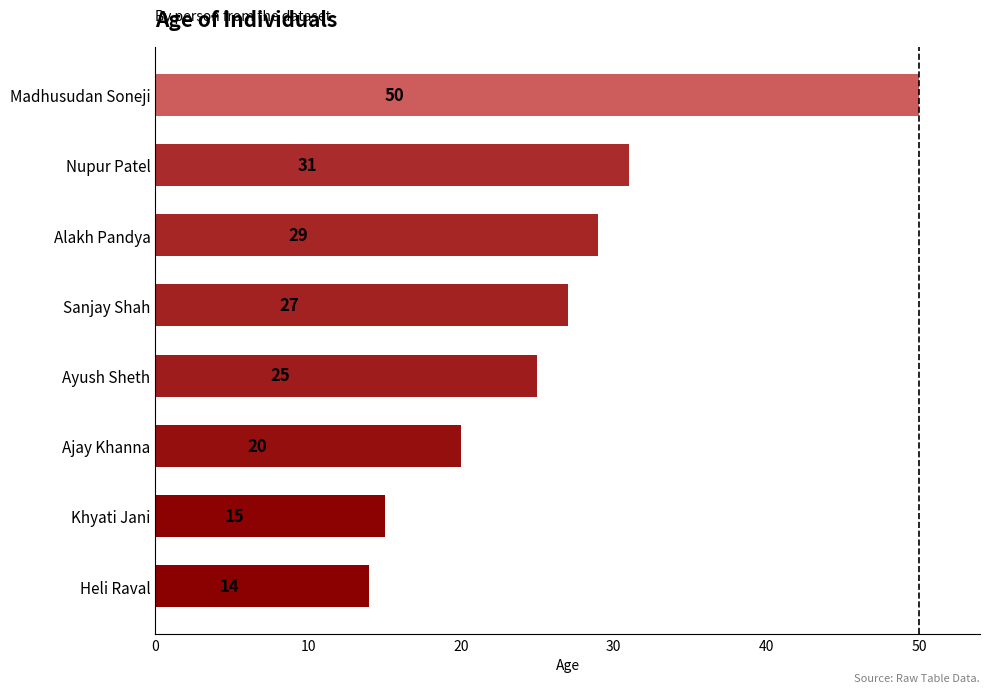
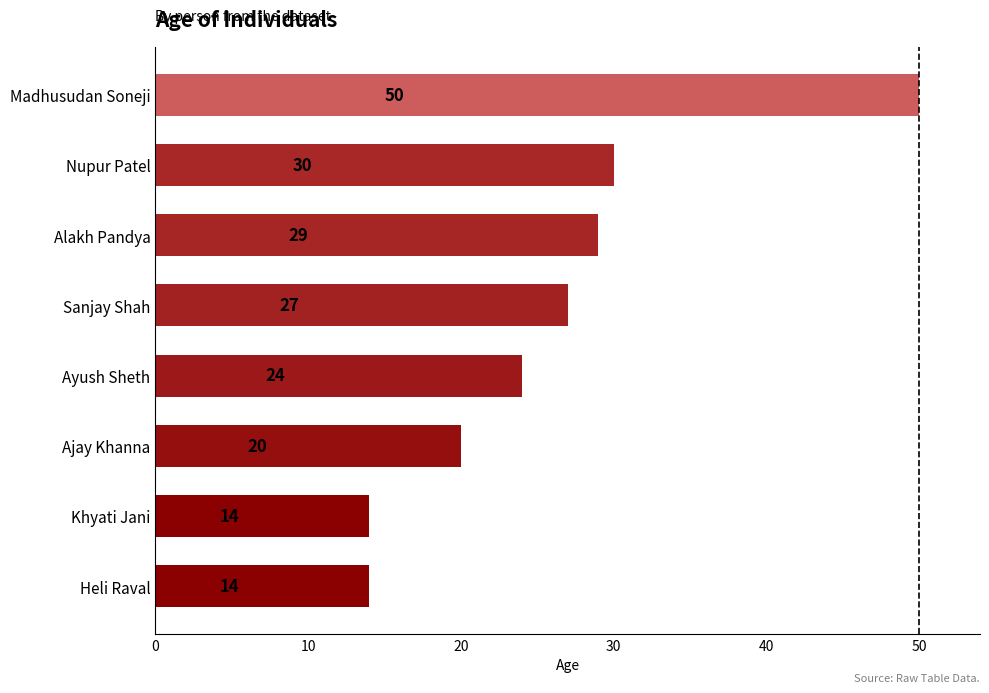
Nupur Patel: 31 -> 30
Ayush Sheth: 25 -> 24
Khyati Jani: 15 -> 14
